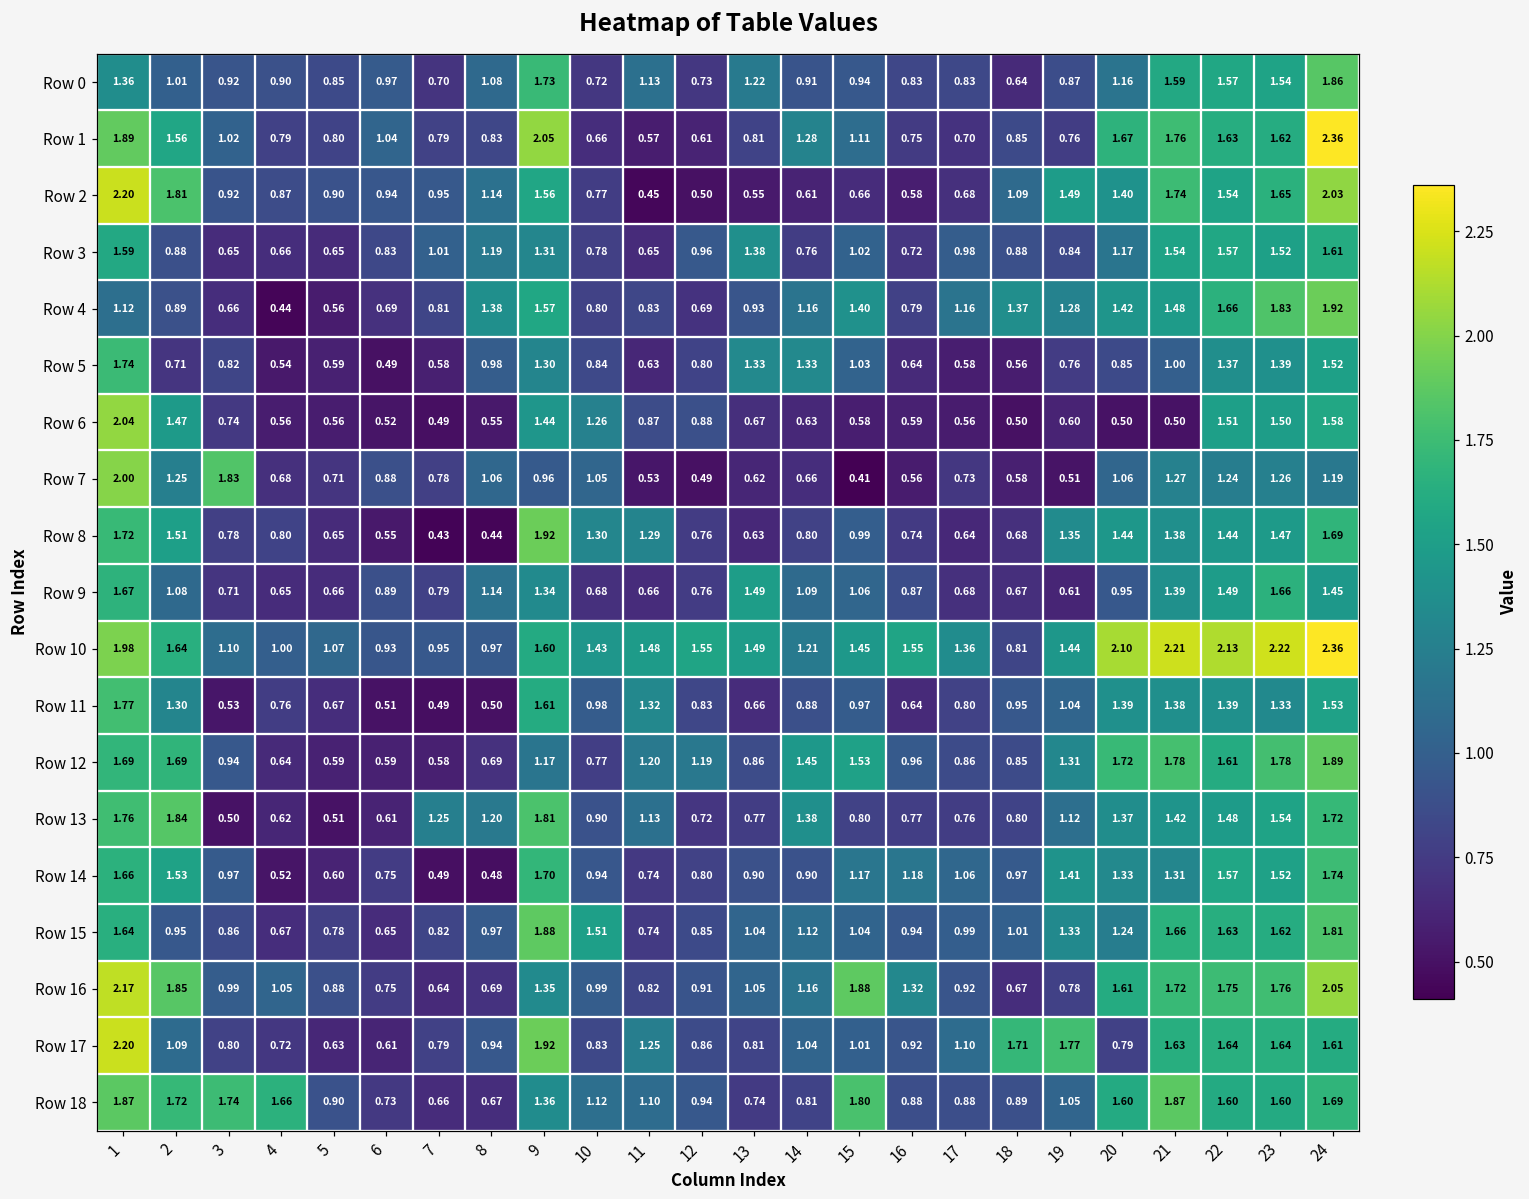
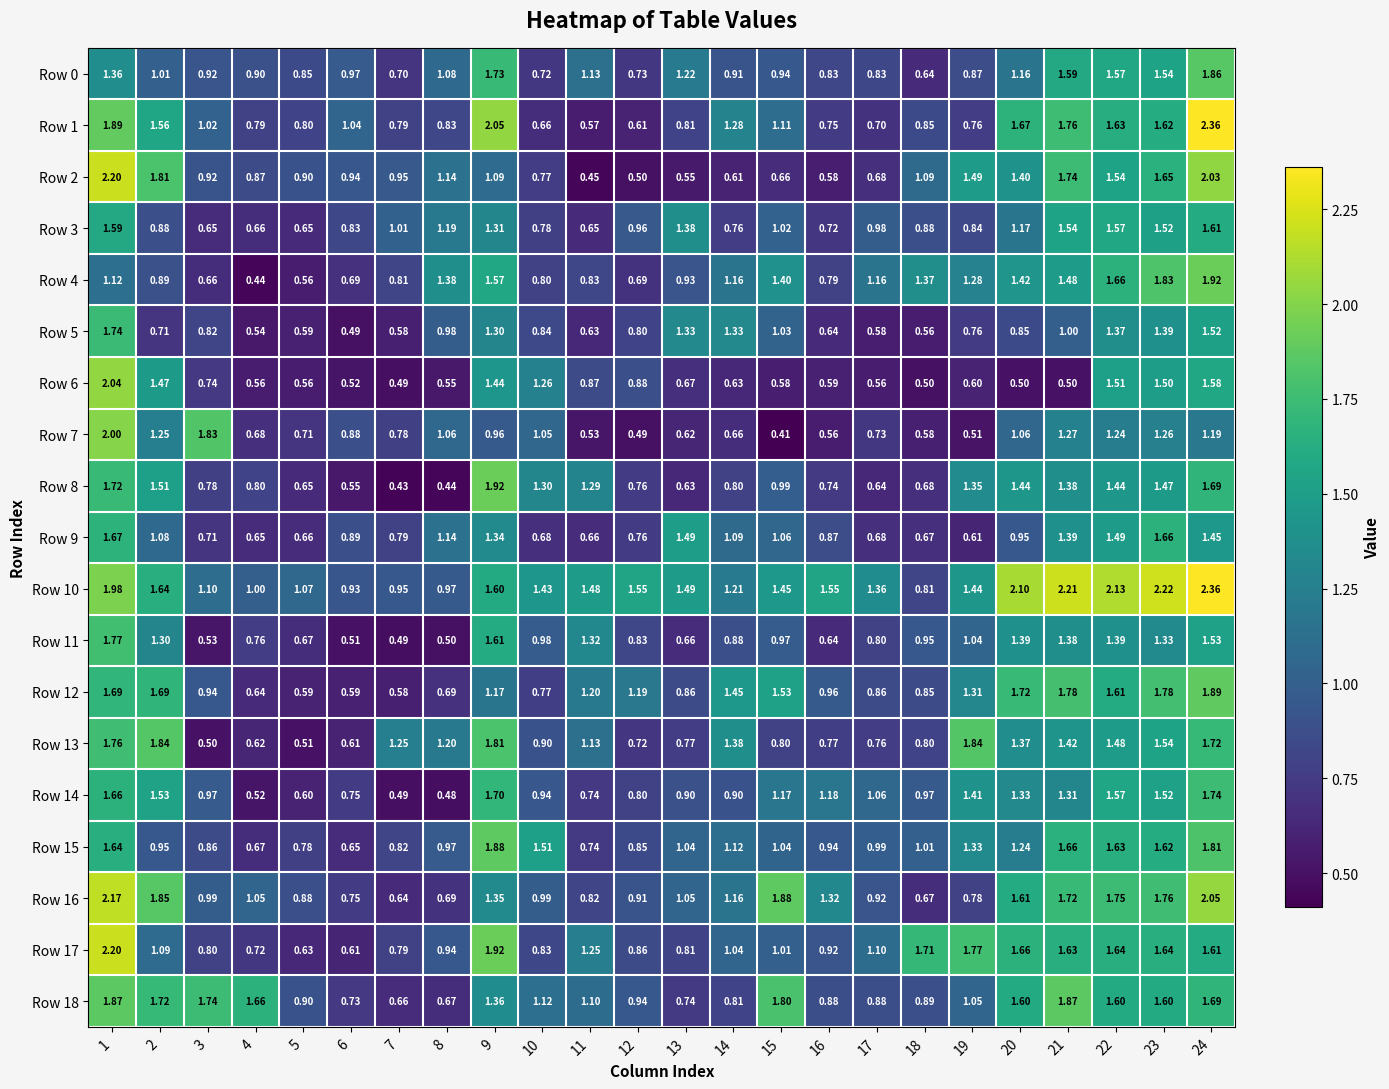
Row 2, 9: 1.56 -> 1.09
Row 13, 19: 1.12 -> 1.84
Row 17, 20: 0.79 -> 1.66
